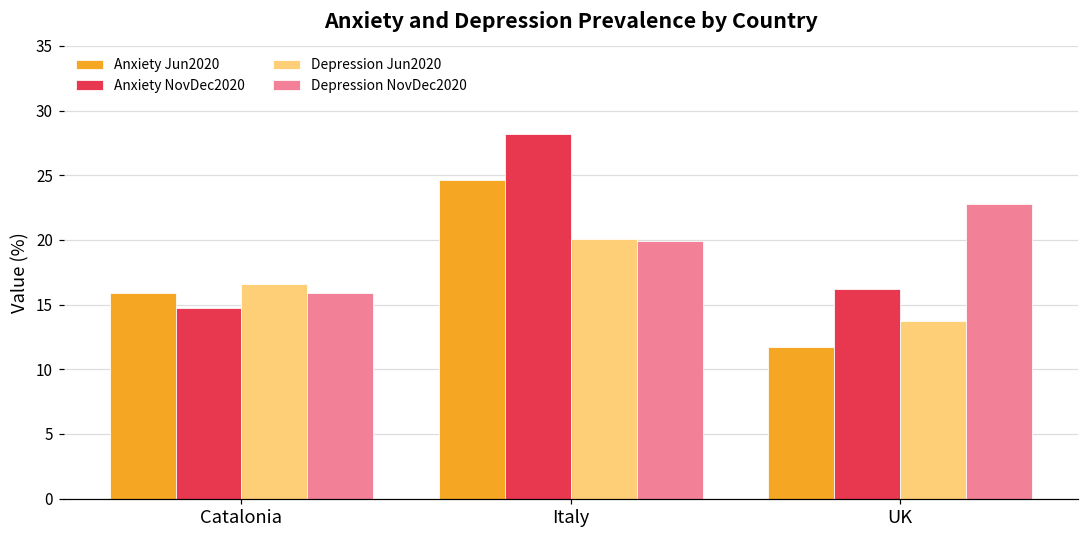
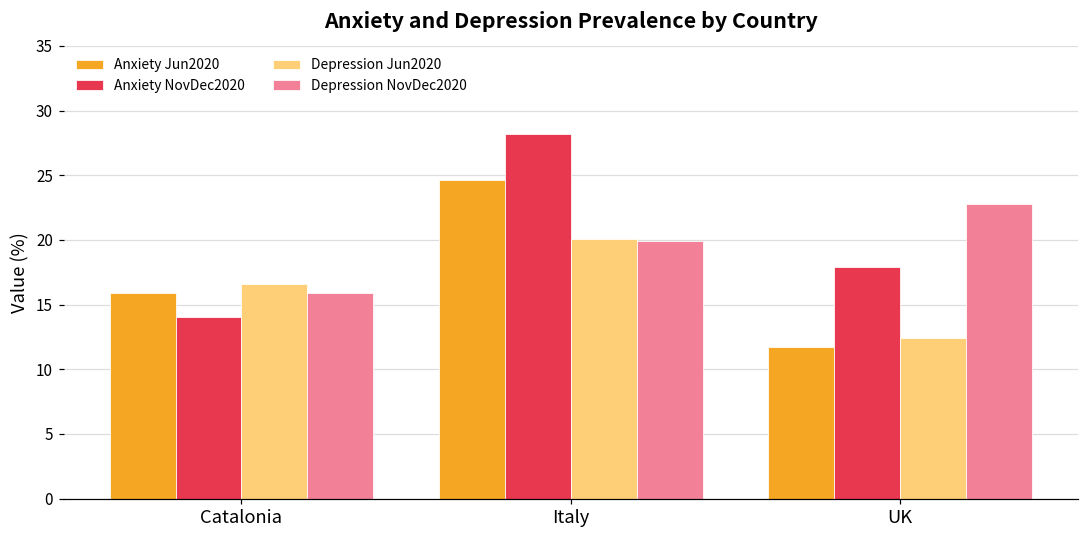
Anxiety NovDec2020, Catalonia: 14.7 -> 14.0
Anxiety NovDec2020, UK: 16.2 -> 17.9
Depression Jun2020, UK: 13.7 -> 12.4
